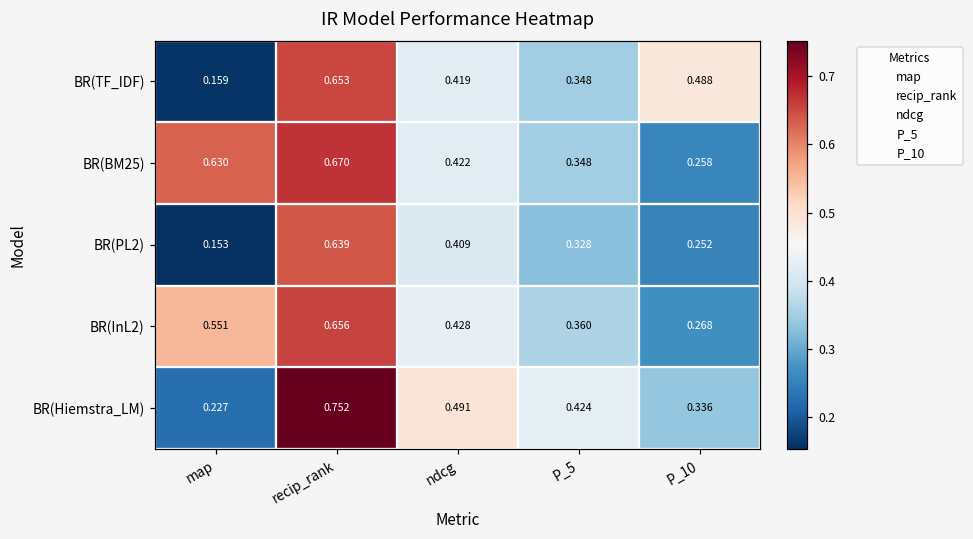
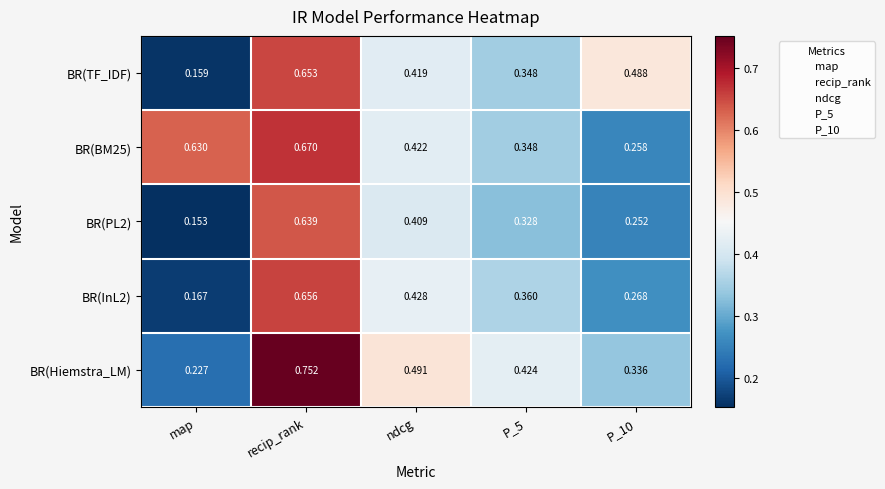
BR(InL2), map: 0.551 -> 0.167
